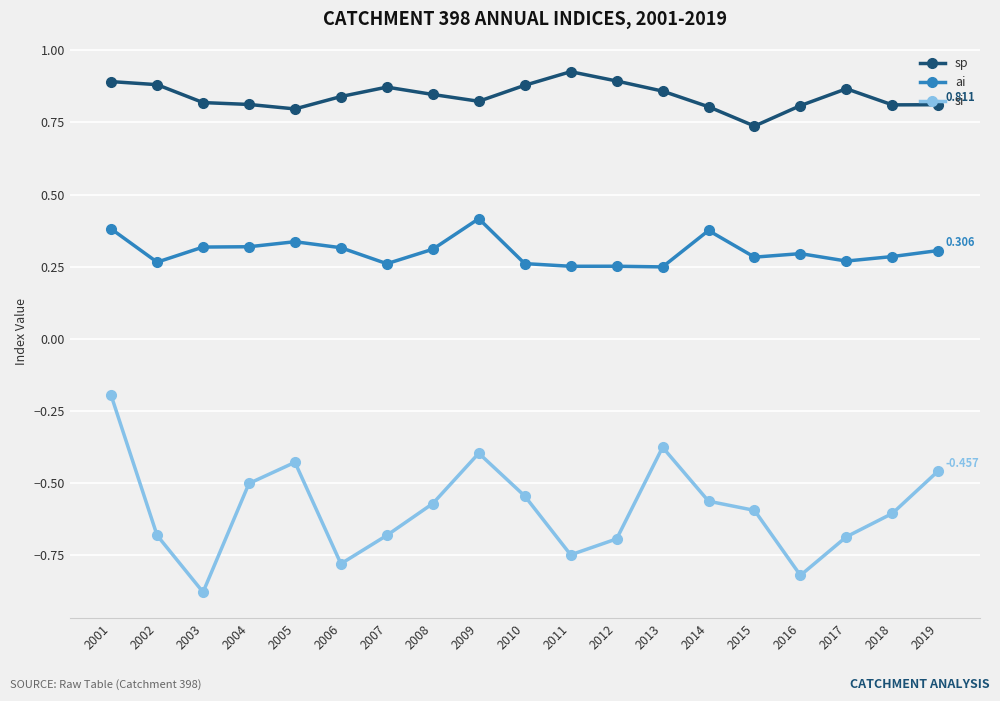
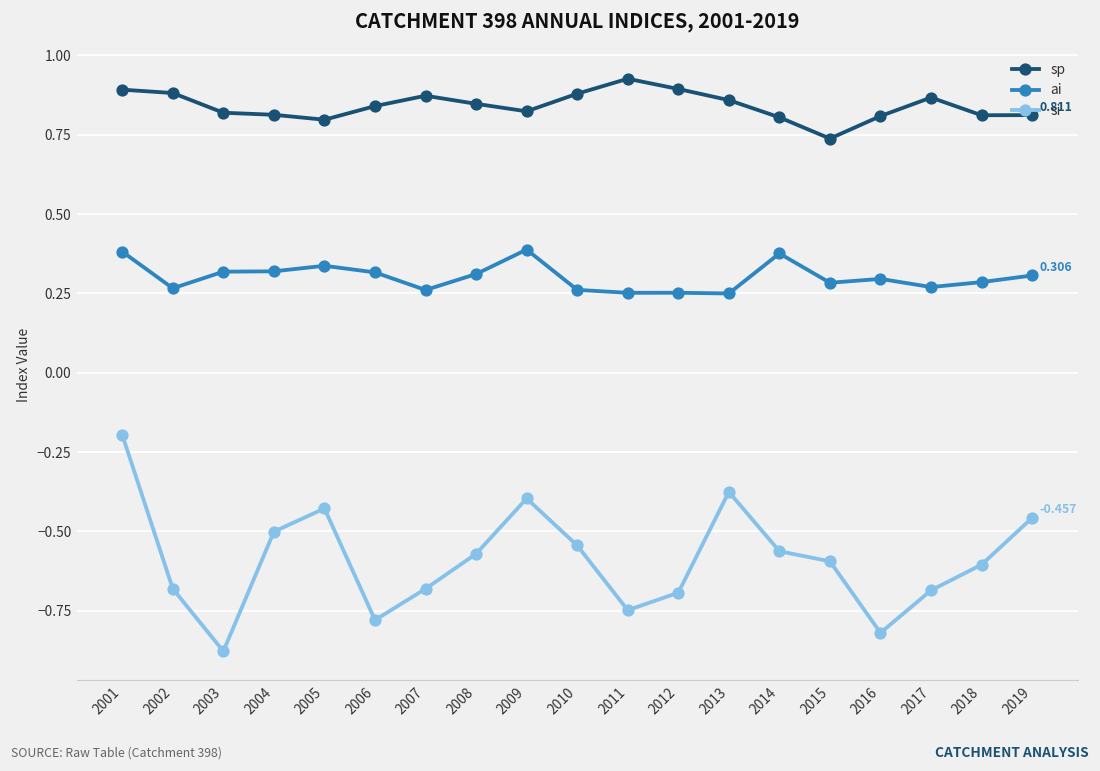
ai, 2009: 0.42 -> 0.39
